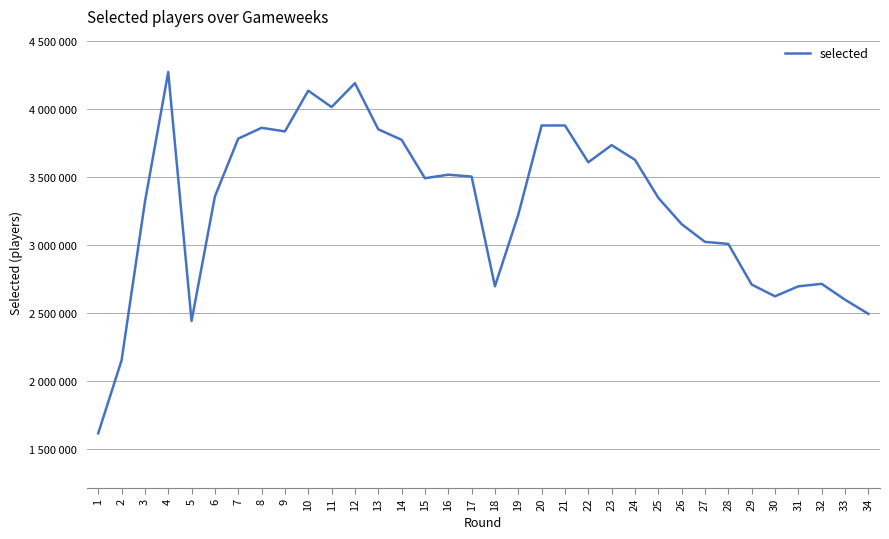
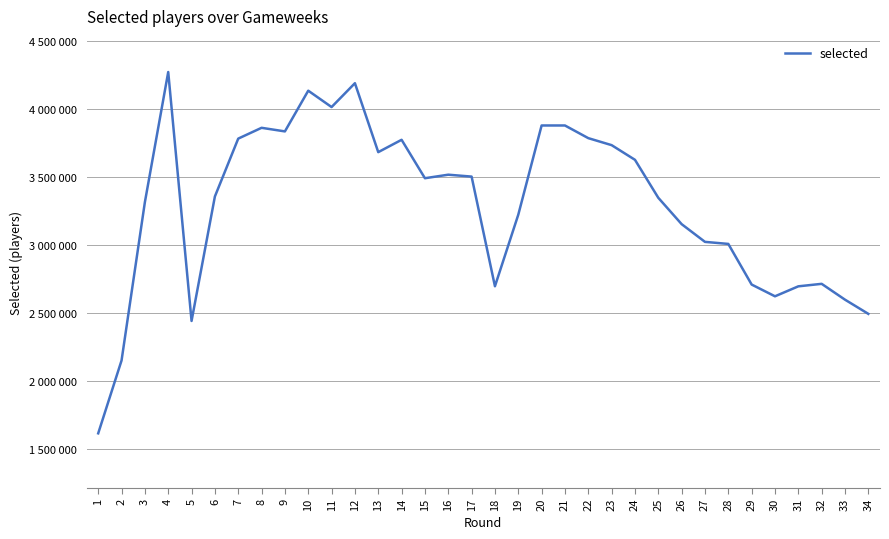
13: 3850000 -> 3680000
22: 3610000 -> 3790000
